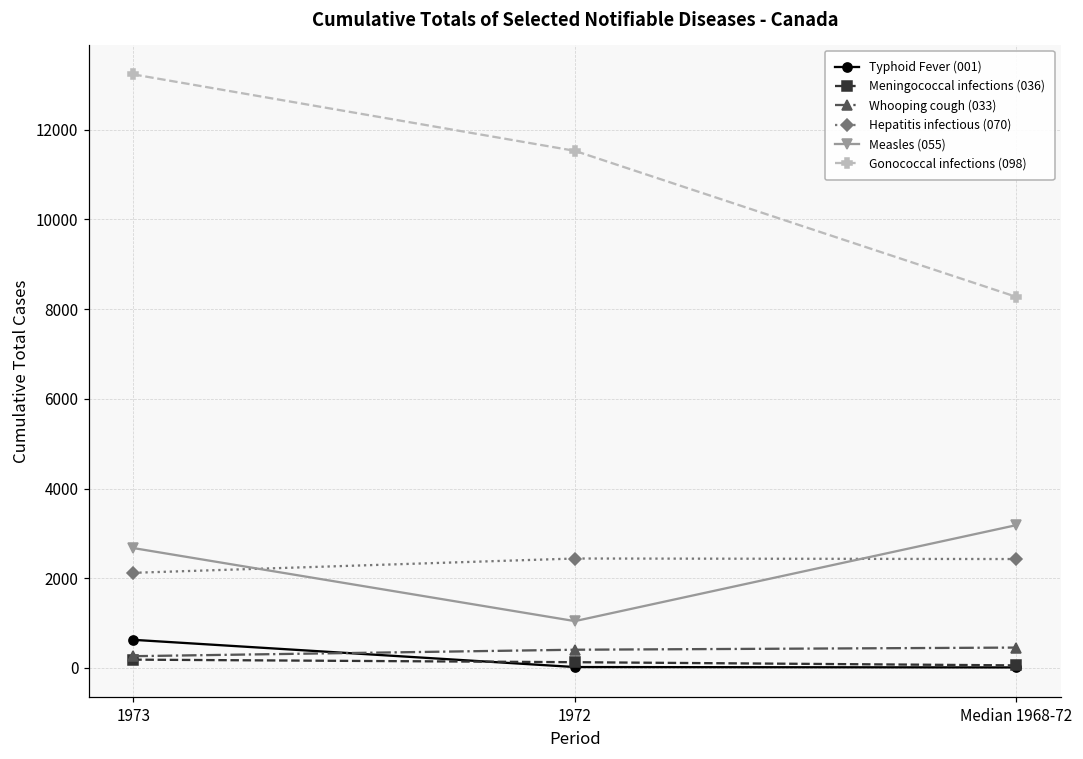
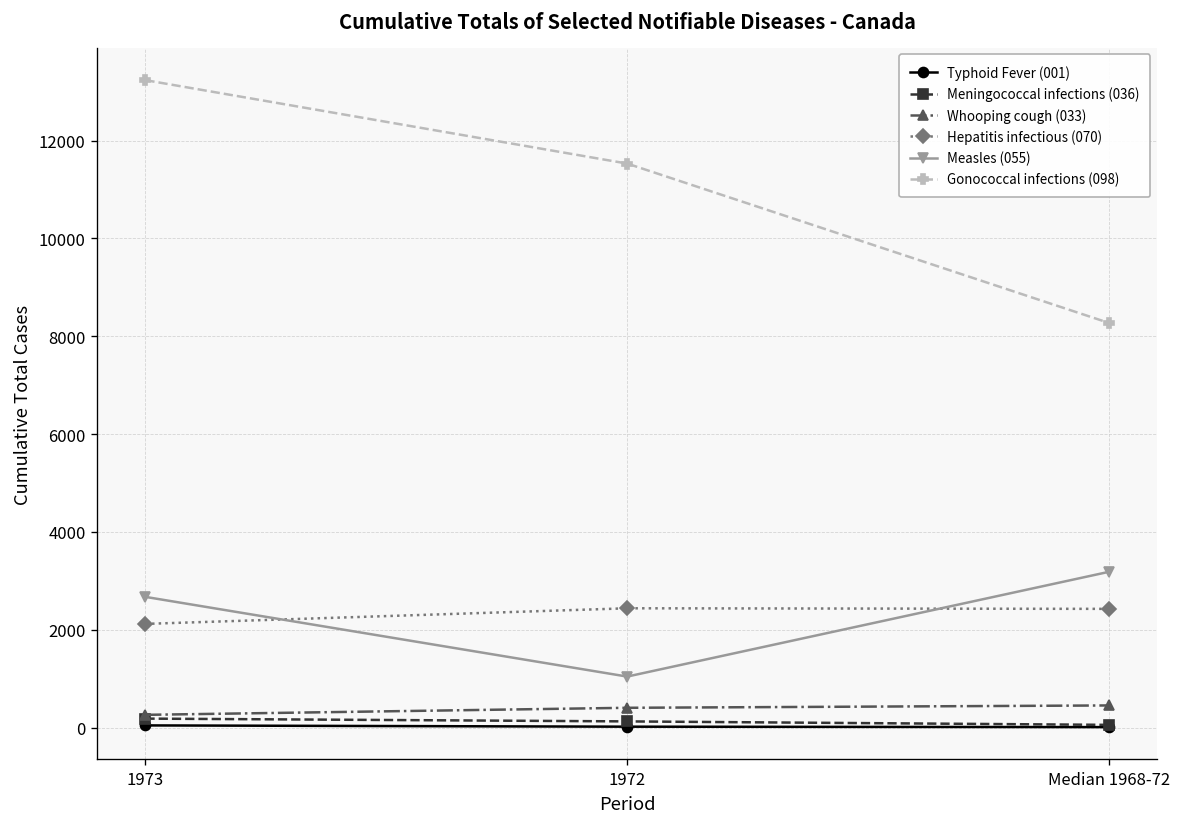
Typhoid Fever (001), 1973: 600 -> 0
